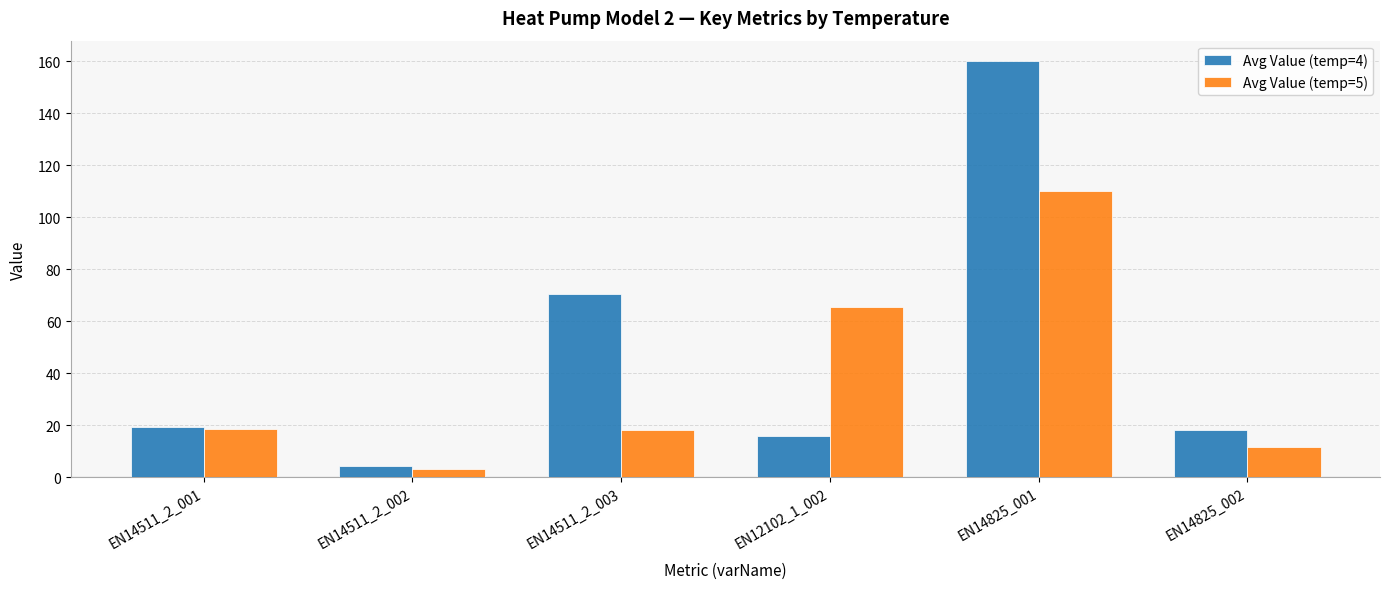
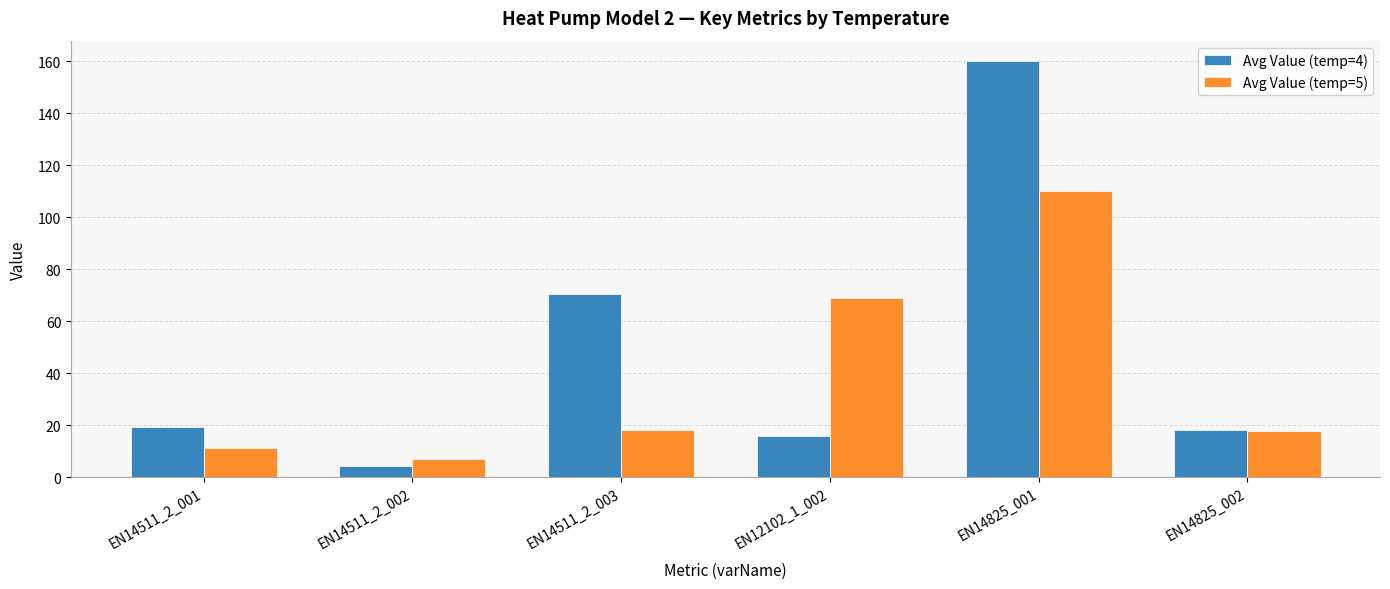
Avg Value (temp=5), EN14511_2_001: 19 -> 11
Avg Value (temp=5), EN14511_2_002: 3 -> 7
Avg Value (temp=5), EN12102_1_002: 66 -> 69
Avg Value (temp=5), EN14825_002: 11 -> 18
